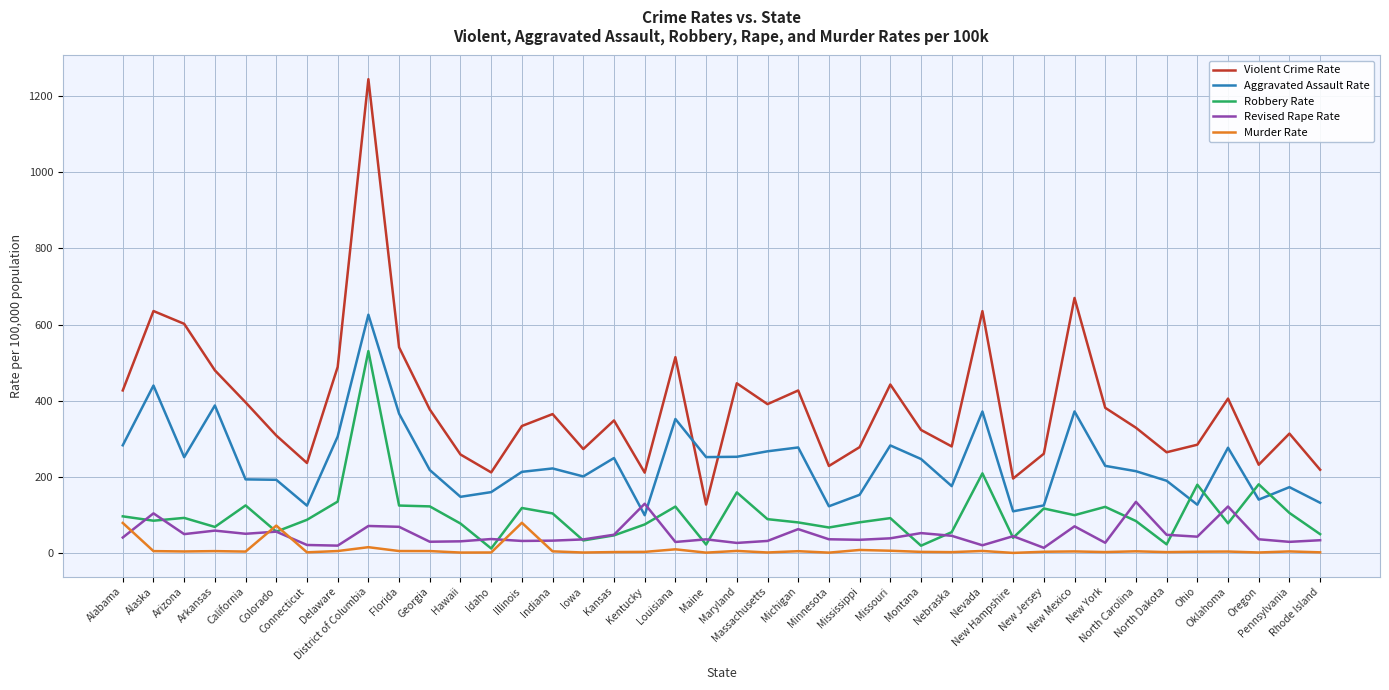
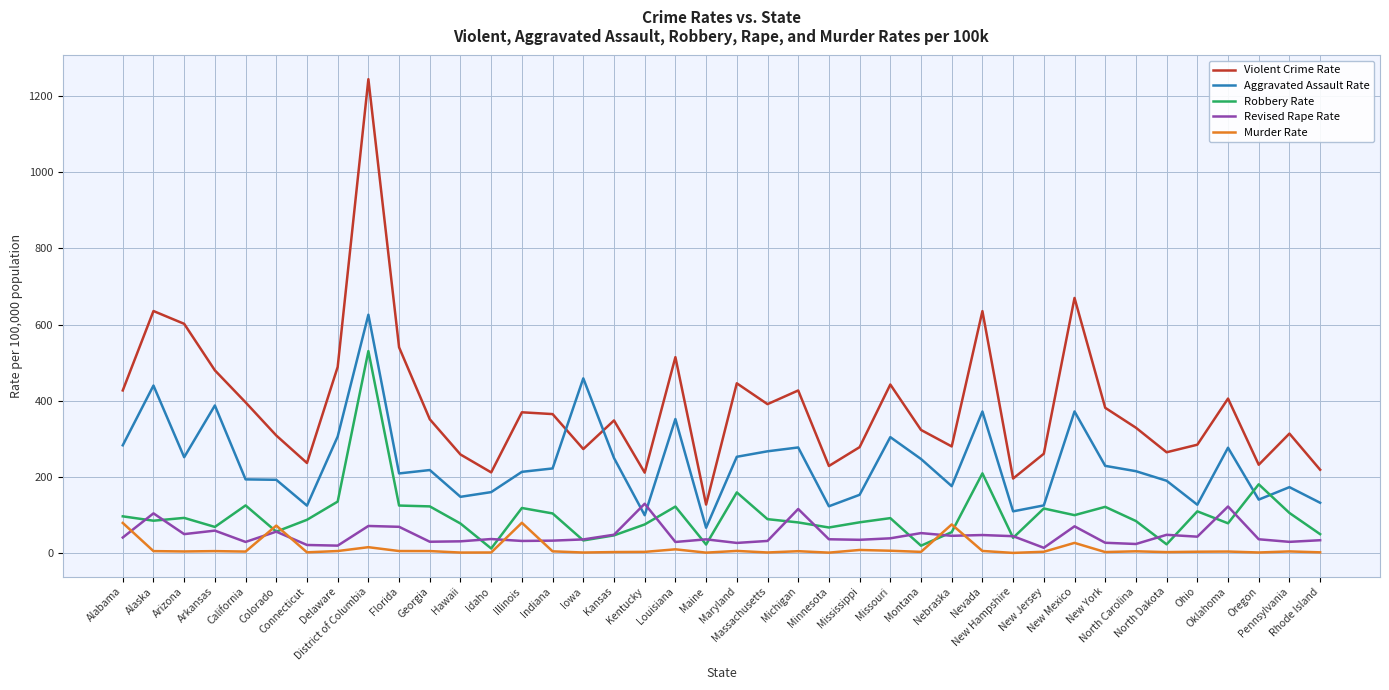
Revised Rape Rate, California: 50 -> 30
Aggravated Assault Rate, Florida: 370 -> 210
Violent Crime Rate, Georgia: 380 -> 350
Violent Crime Rate, Illinois: 330 -> 370
Aggravated Assault Rate, Iowa: 200 -> 460
Aggravated Assault Rate, Maine: 250 -> 70
Revised Rape Rate, Michigan: 60 -> 120
Aggravated Assault Rate, Missouri: 280 -> 300
Murder Rate, Nebraska: 0 -> 80
Revised Rape Rate, Nevada: 20 -> 50
Murder Rate, New Mexico: 0 -> 30
Revised Rape Rate, North Carolina: 130 -> 20
Robbery Rate, Ohio: 180 -> 110
